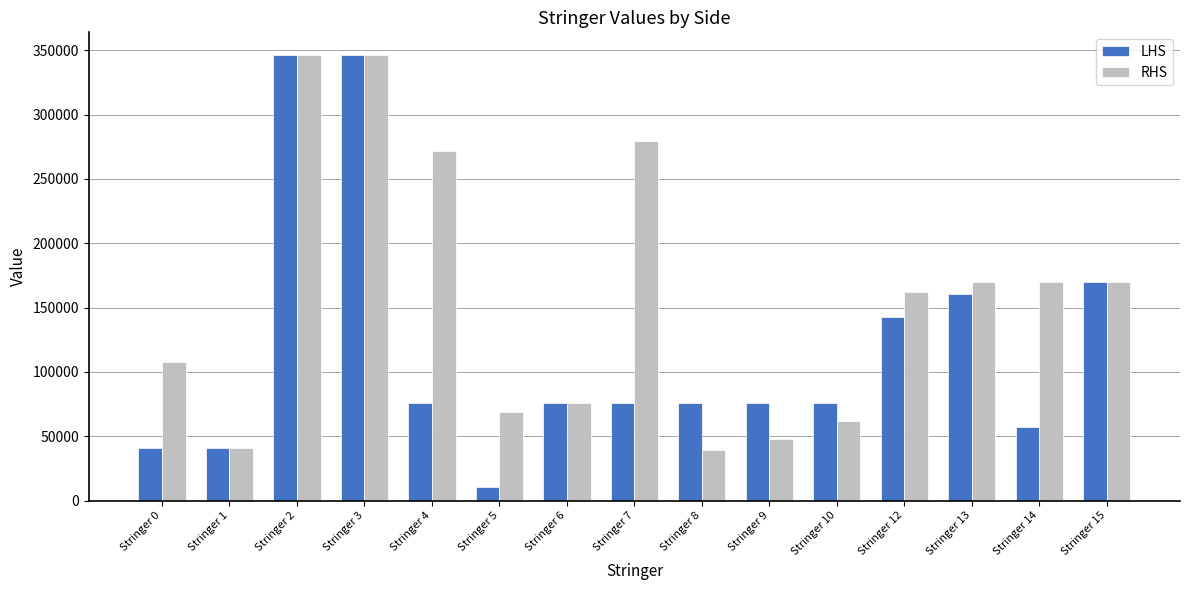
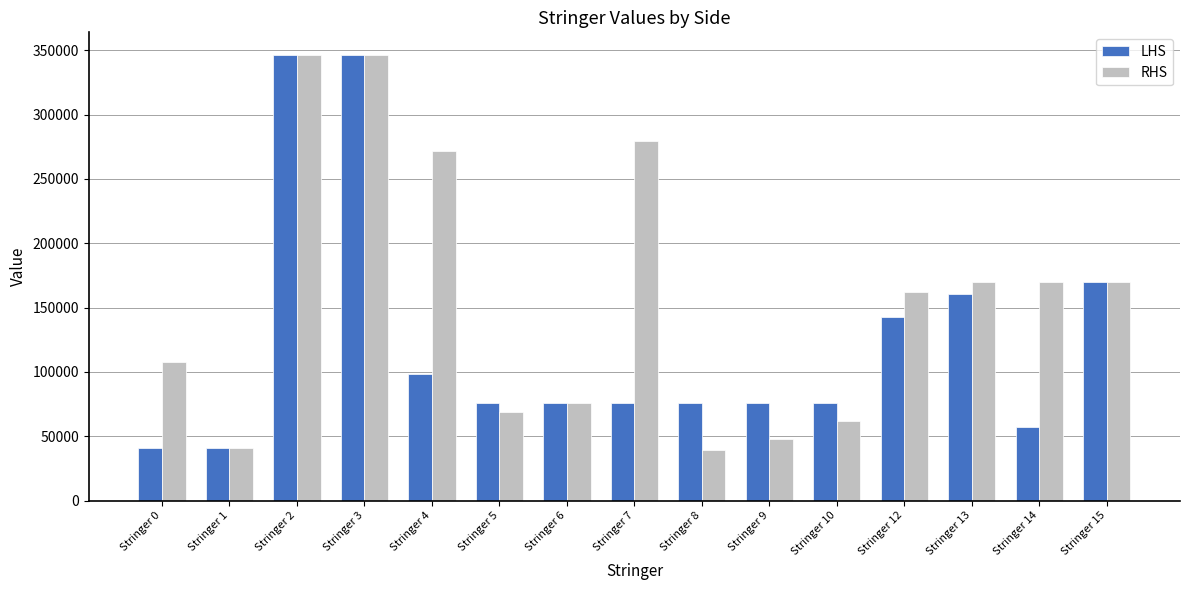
LHS, Stringer 4: 76000 -> 98000
LHS, Stringer 5: 10000 -> 76000
